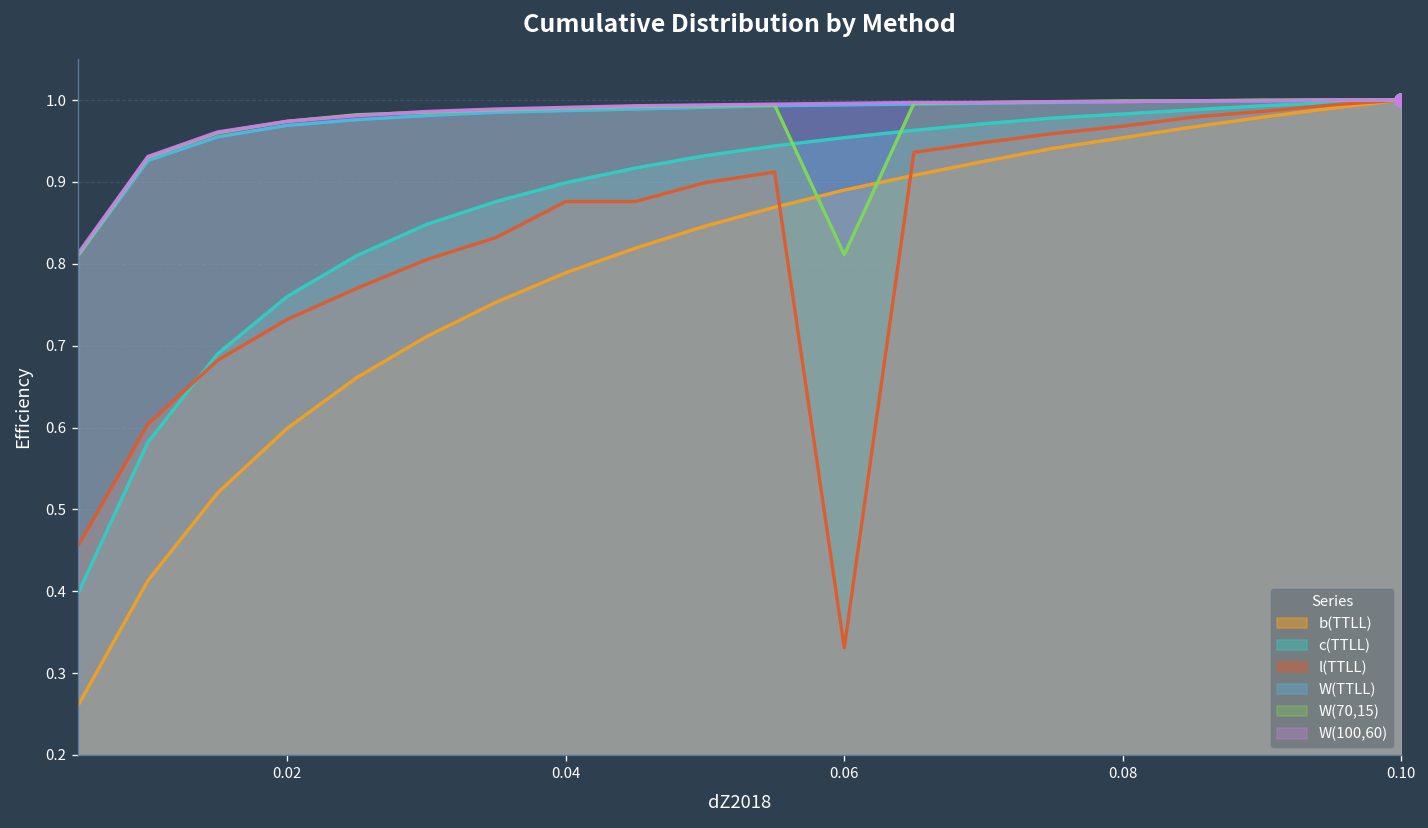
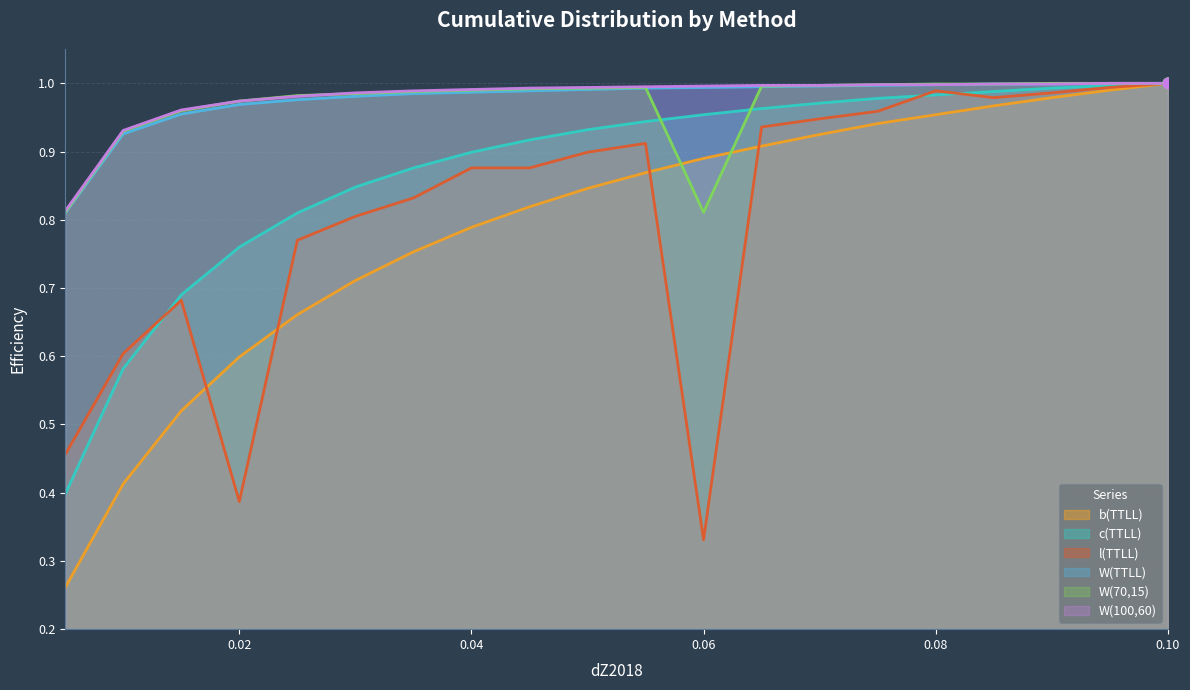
l(TTLL), 0.02: 0.73 -> 0.39
l(TTLL), 0.08: 0.97 -> 0.99
